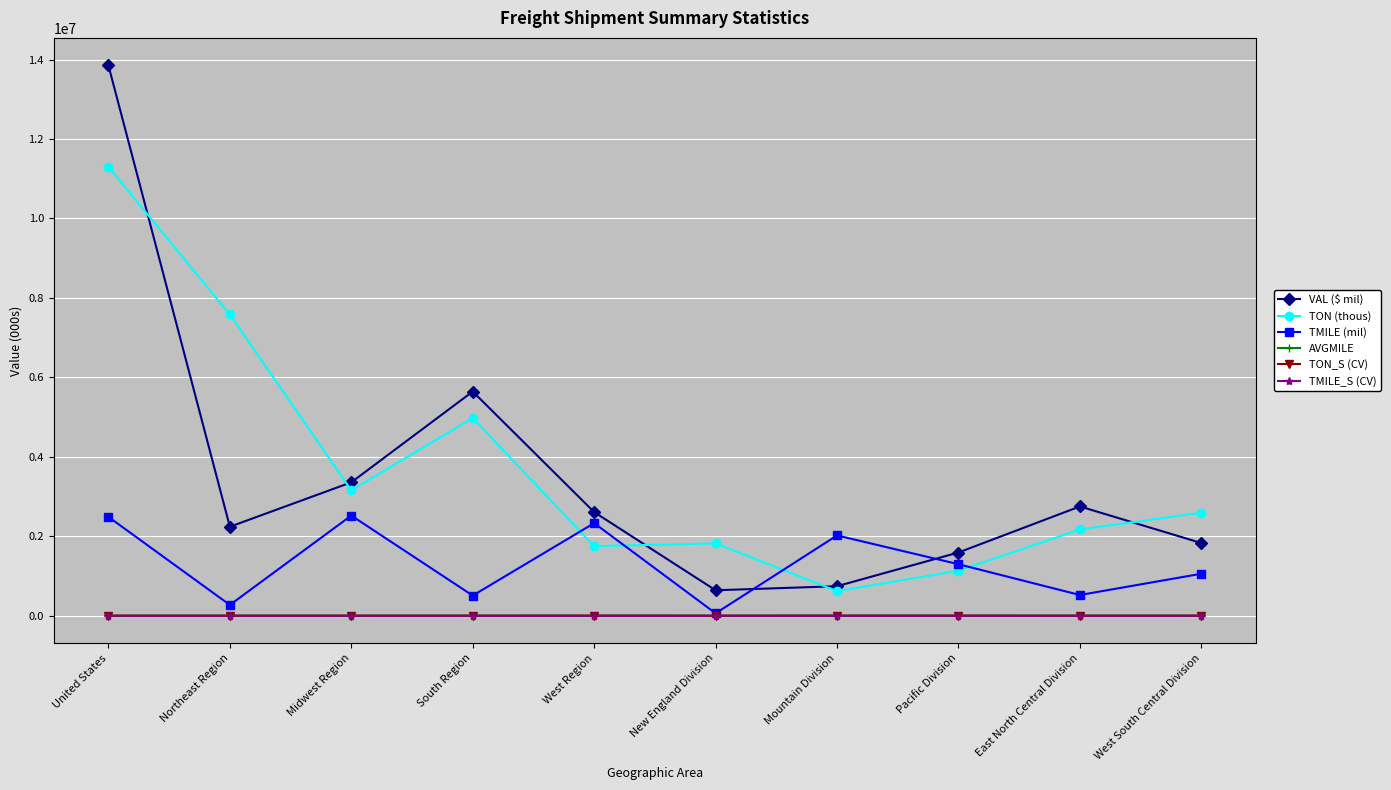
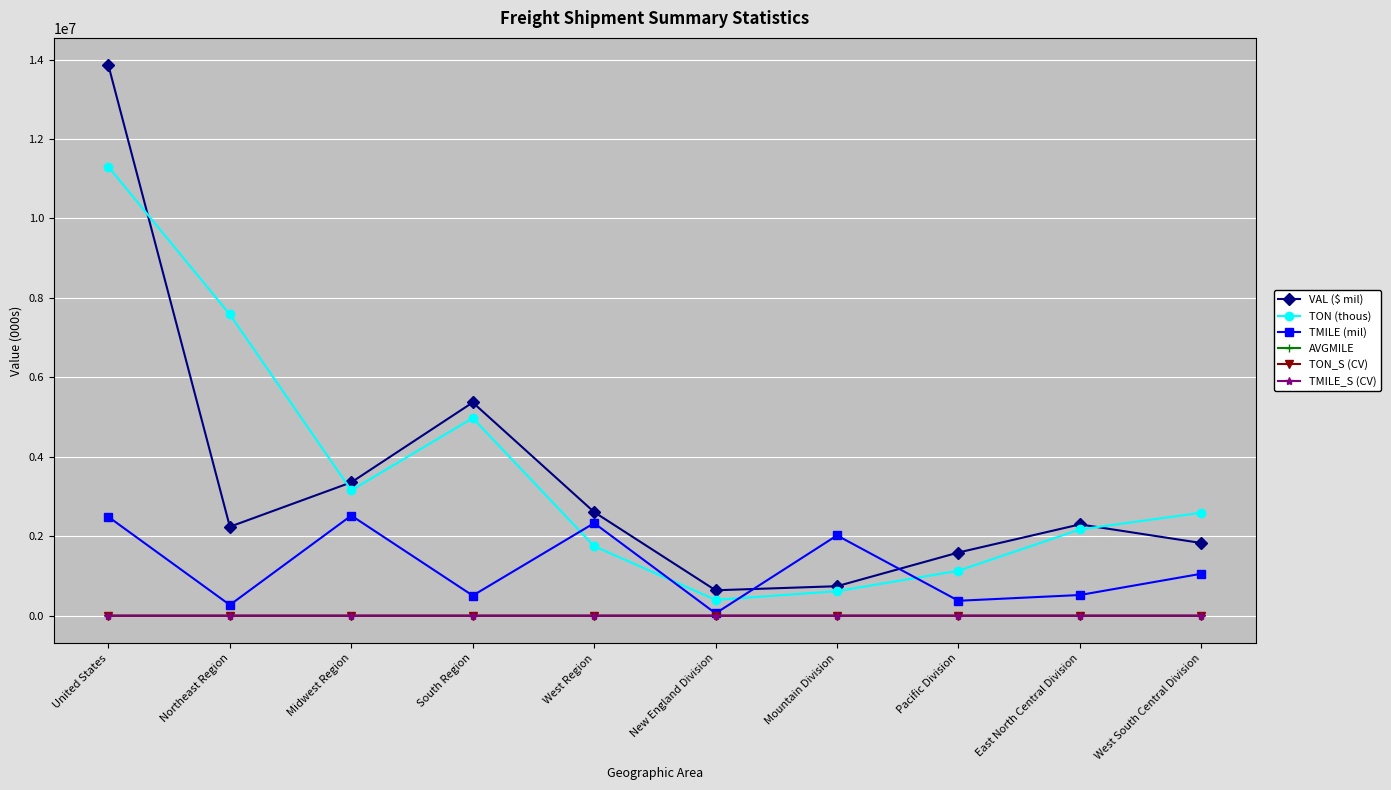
VAL ($ mil), South Region: 5600000 -> 5400000
TON (thous), New England Division: 1800000 -> 400000
TMILE (mil), Pacific Division: 1300000 -> 400000
VAL ($ mil), East North Central Division: 2800000 -> 2300000
